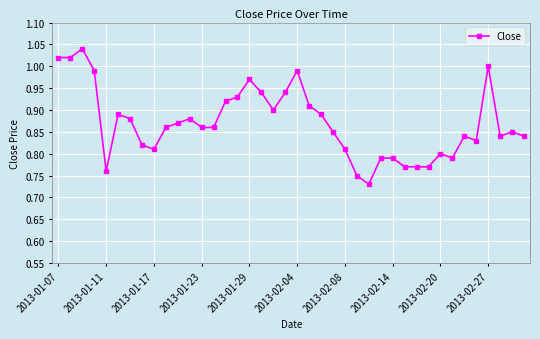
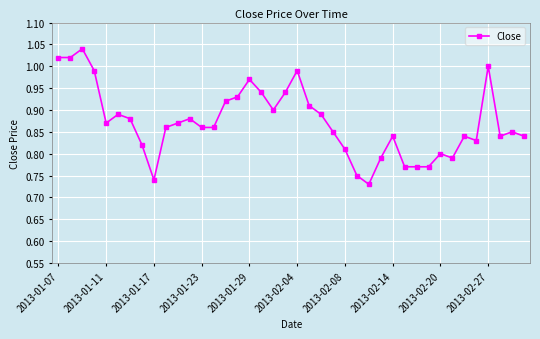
2013-01-11: 0.76 -> 0.87
2013-01-17: 0.81 -> 0.74
2013-02-14: 0.79 -> 0.84
